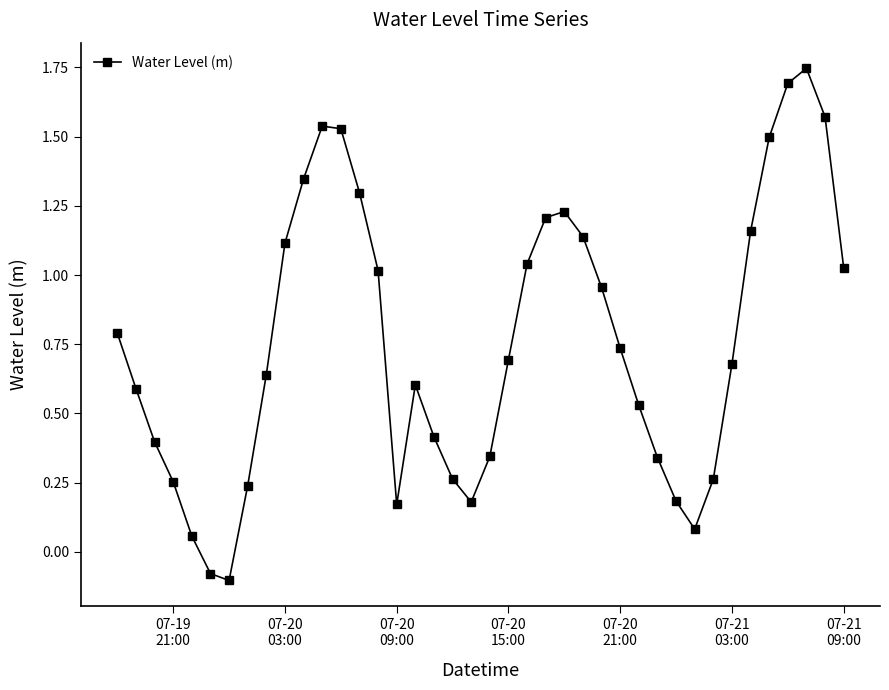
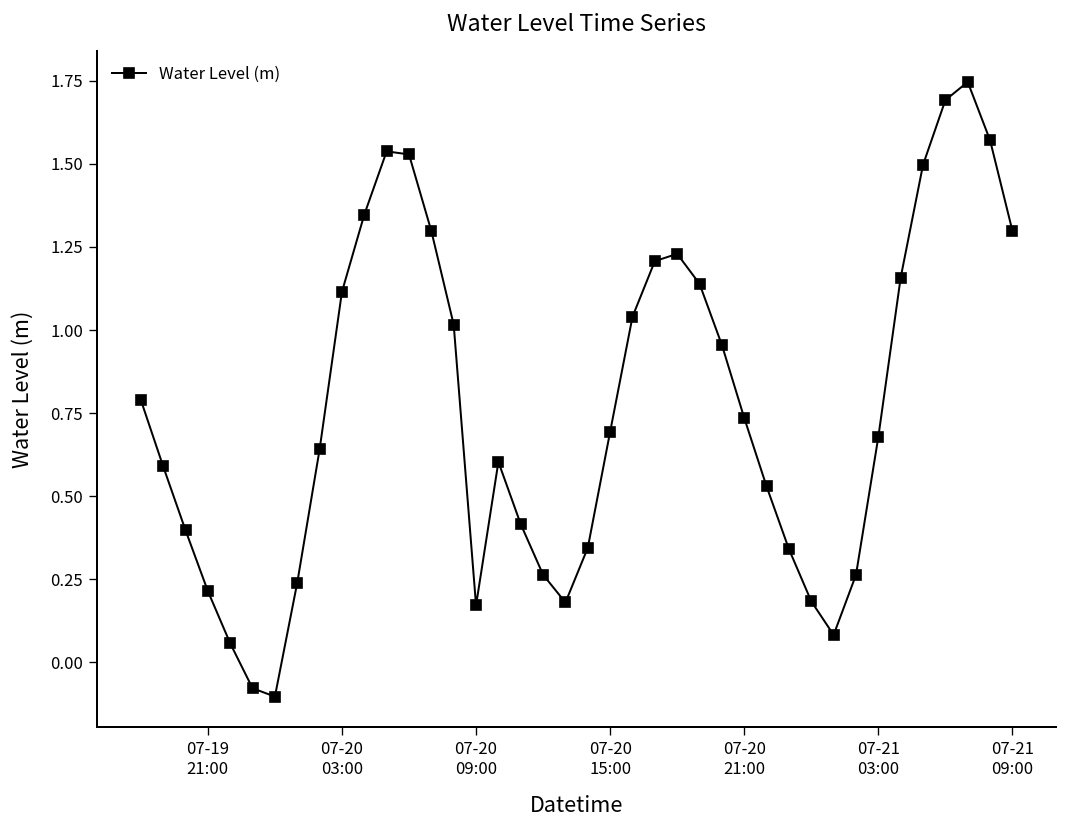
07-19 21:00: 0.25 -> 0.21
07-21 09:00: 1.03 -> 1.30
